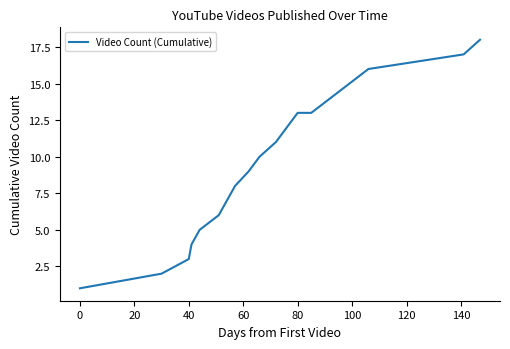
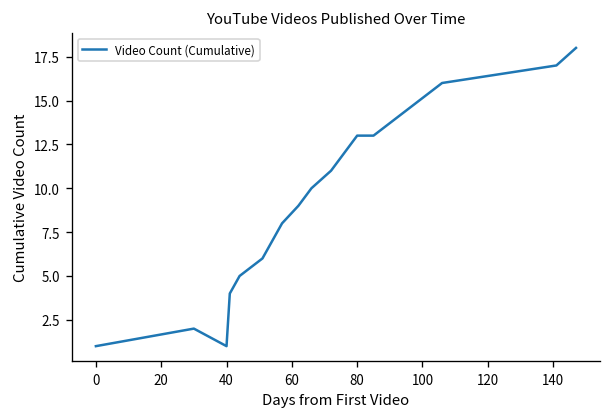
40: 3 -> 1
